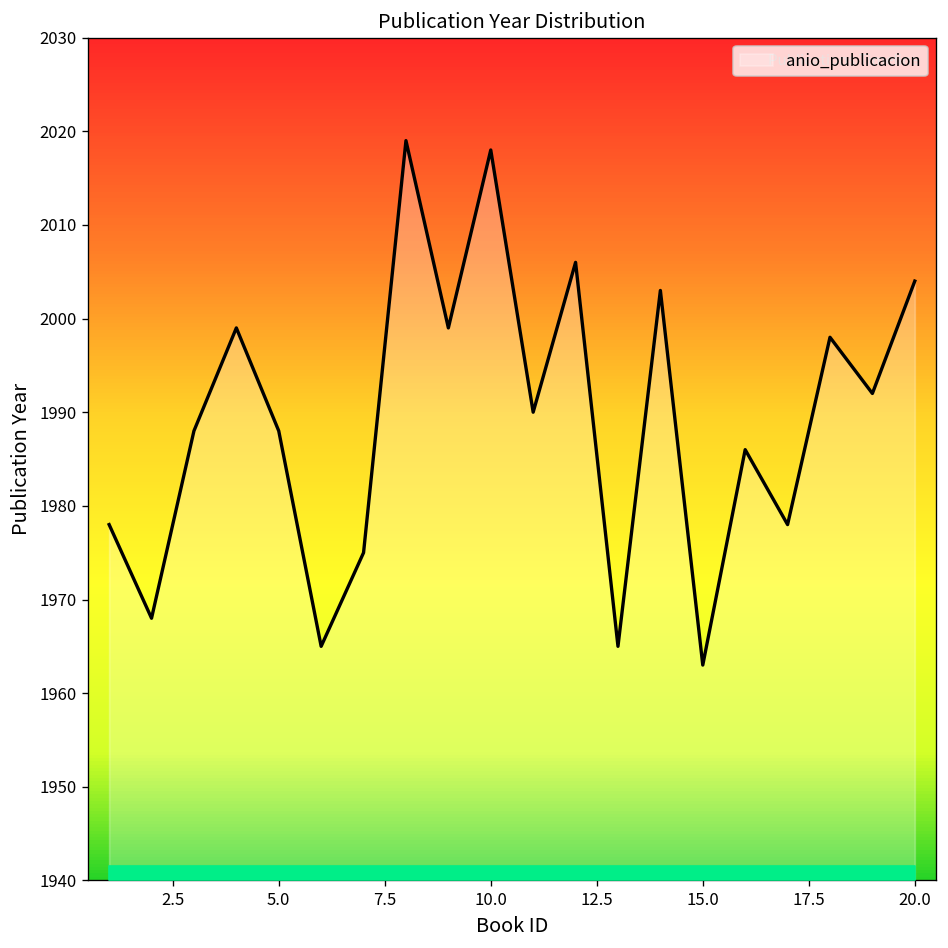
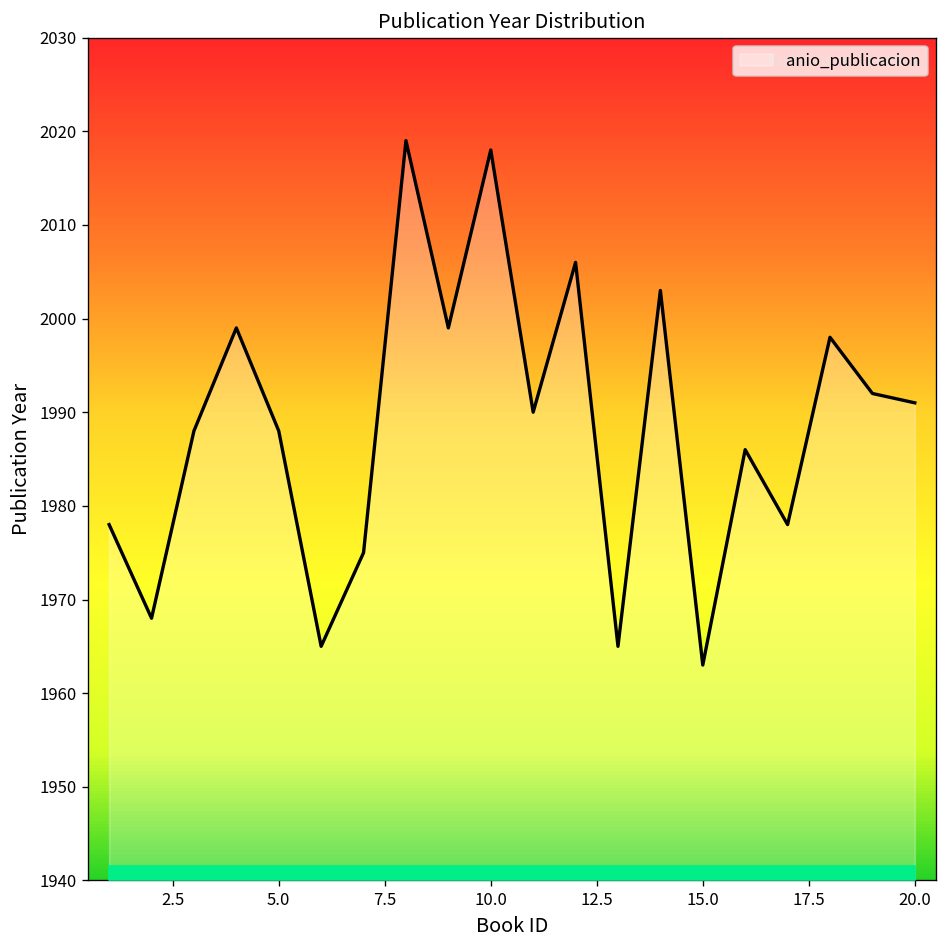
anio_publicacion, 20.0: 2004 -> 1991
